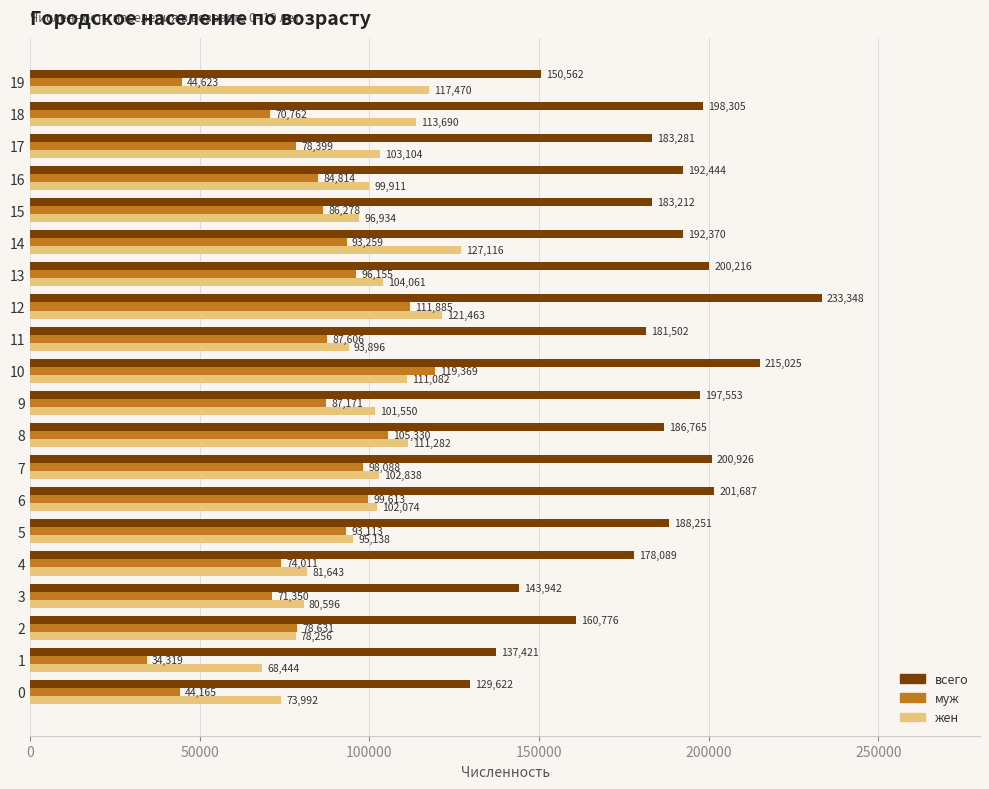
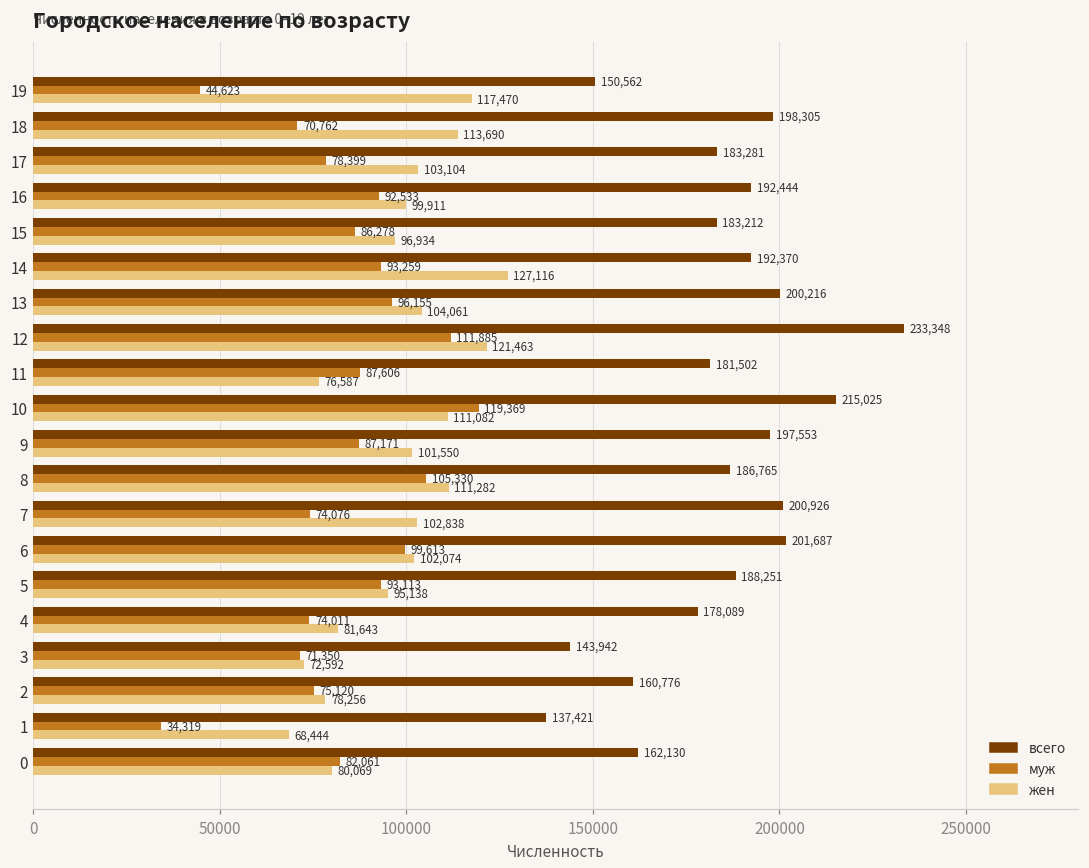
муж, 16: 84,814 -> 92,533
жен, 11: 93,896 -> 76,587
муж, 7: 98,088 -> 74,076
жен, 3: 80,596 -> 72,592
муж, 2: 78,631 -> 75,120
всего, 0: 129,622 -> 162,130
муж, 0: 44,165 -> 82,061
жен, 0: 73,992 -> 80,069
